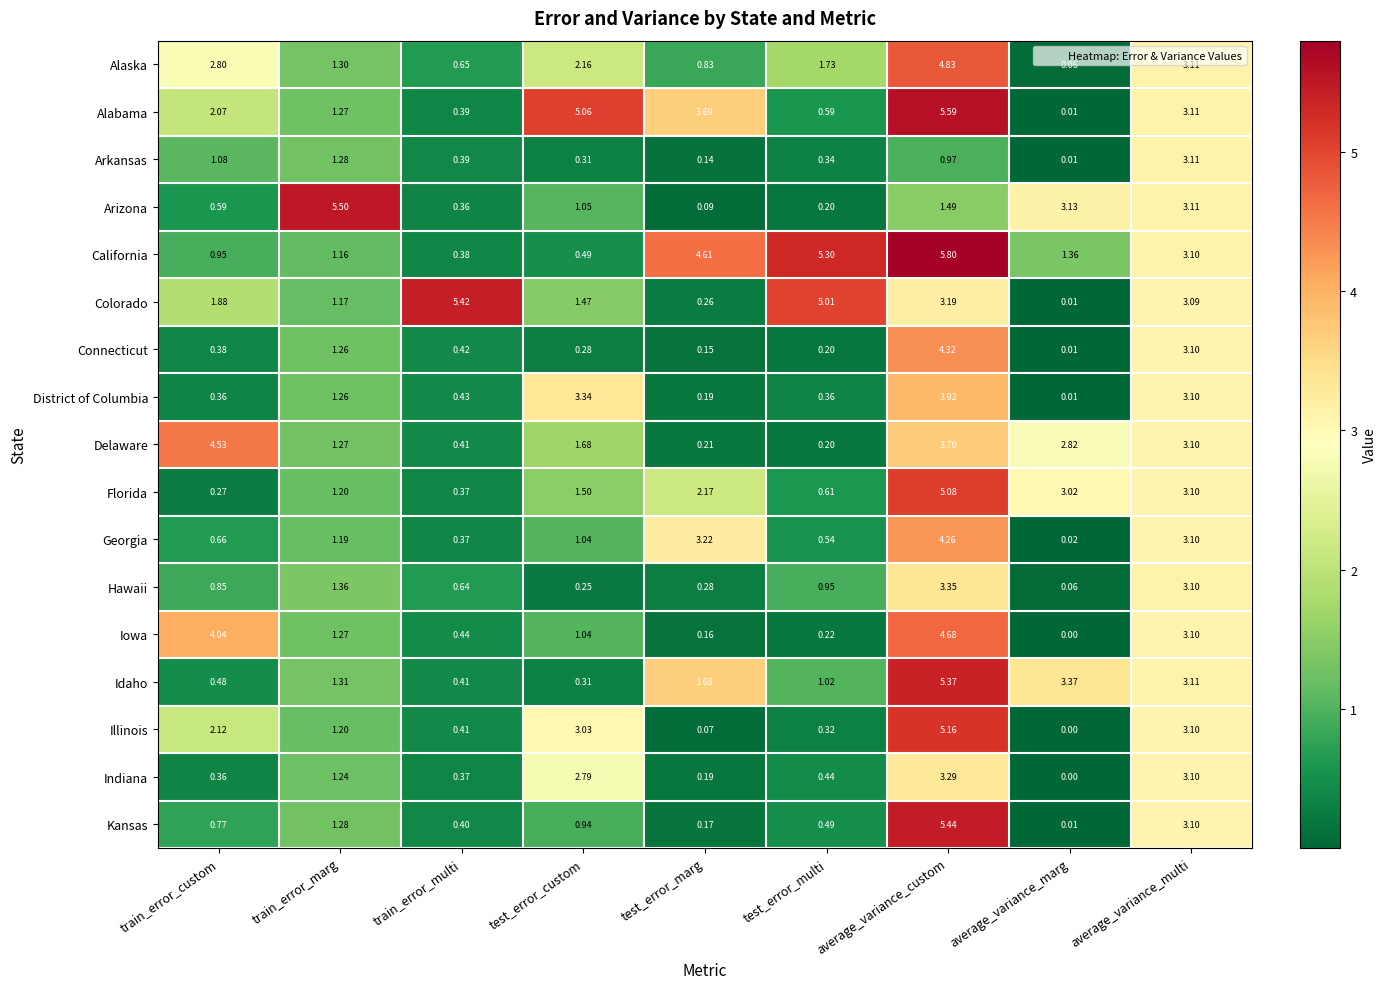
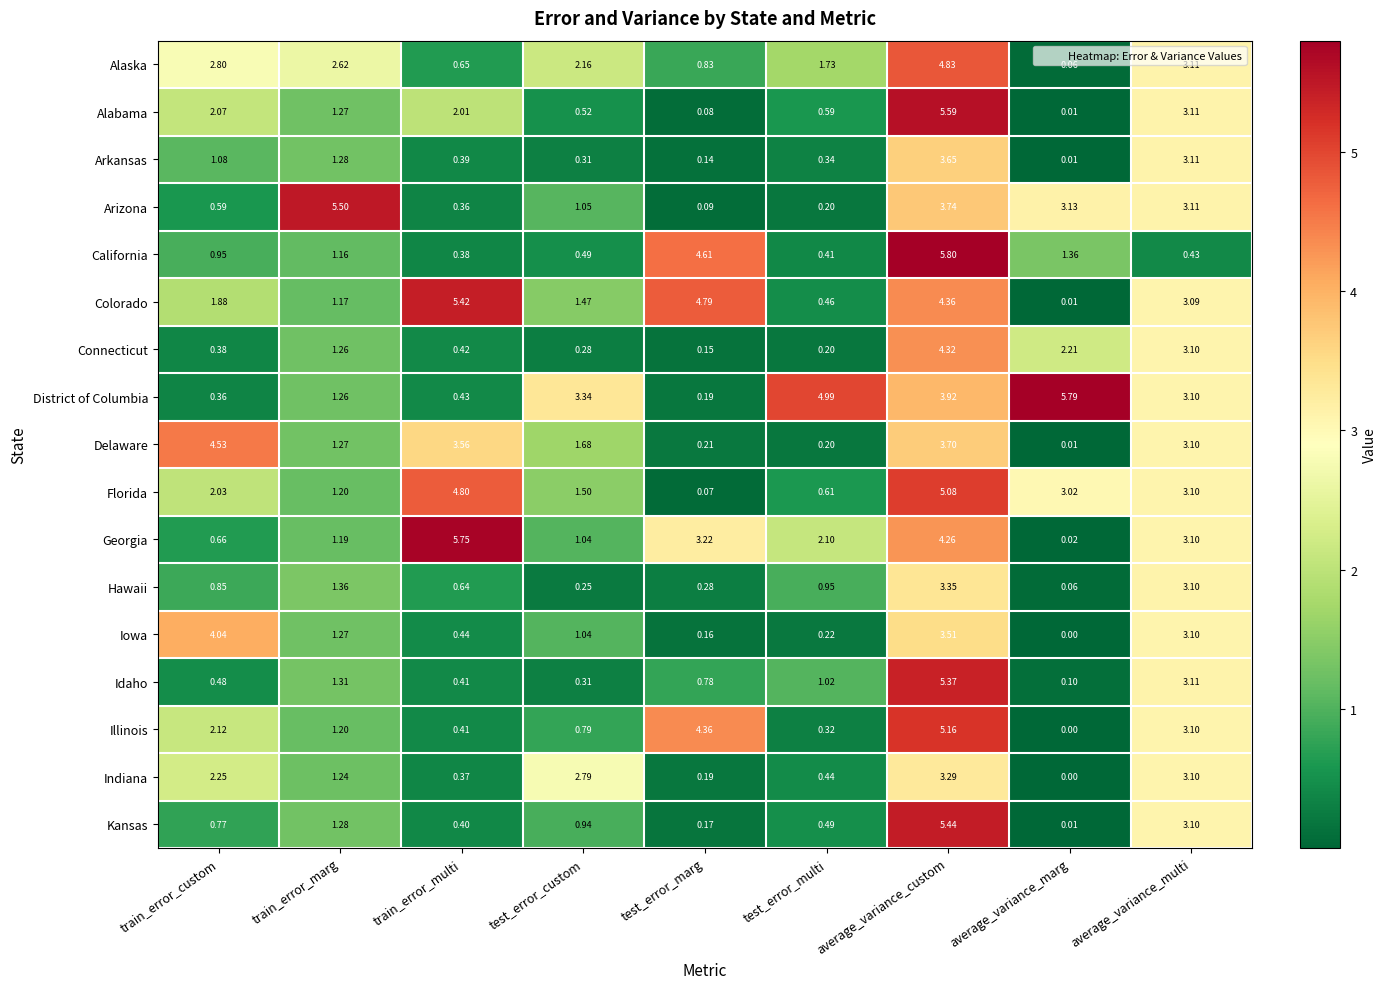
Alaska, train_error_marg: 1.30 -> 2.62
Alabama, train_error_multi: 0.39 -> 2.01
Alabama, test_error_custom: 5.06 -> 0.52
Alabama, test_error_marg: 3.69 -> 0.08
Arkansas, average_variance_custom: 0.97 -> 3.65
Arizona, average_variance_custom: 1.49 -> 3.74
California, test_error_multi: 5.30 -> 0.41
California, average_variance_multi: 3.10 -> 0.43
Colorado, test_error_marg: 0.26 -> 4.79
Colorado, test_error_multi: 5.01 -> 0.46
Colorado, average_variance_custom: 3.19 -> 4.36
Connecticut, average_variance_marg: 0.01 -> 2.21
District of Columbia, test_error_multi: 0.36 -> 4.99
District of Columbia, average_variance_marg: 0.01 -> 5.79
Delaware, train_error_multi: 0.41 -> 3.56
Delaware, average_variance_marg: 2.82 -> 0.01
Florida, train_error_custom: 0.27 -> 2.03
Florida, train_error_multi: 0.37 -> 4.80
Florida, test_error_marg: 2.17 -> 0.07
Georgia, train_error_multi: 0.37 -> 5.75
Georgia, test_error_multi: 0.54 -> 2.10
Iowa, average_variance_custom: 4.68 -> 3.51
Idaho, test_error_marg: 3.68 -> 0.78
Idaho, average_variance_marg: 3.37 -> 0.10
Illinois, test_error_custom: 3.03 -> 0.79
Illinois, test_error_marg: 0.07 -> 4.36
Indiana, train_error_custom: 0.36 -> 2.25
